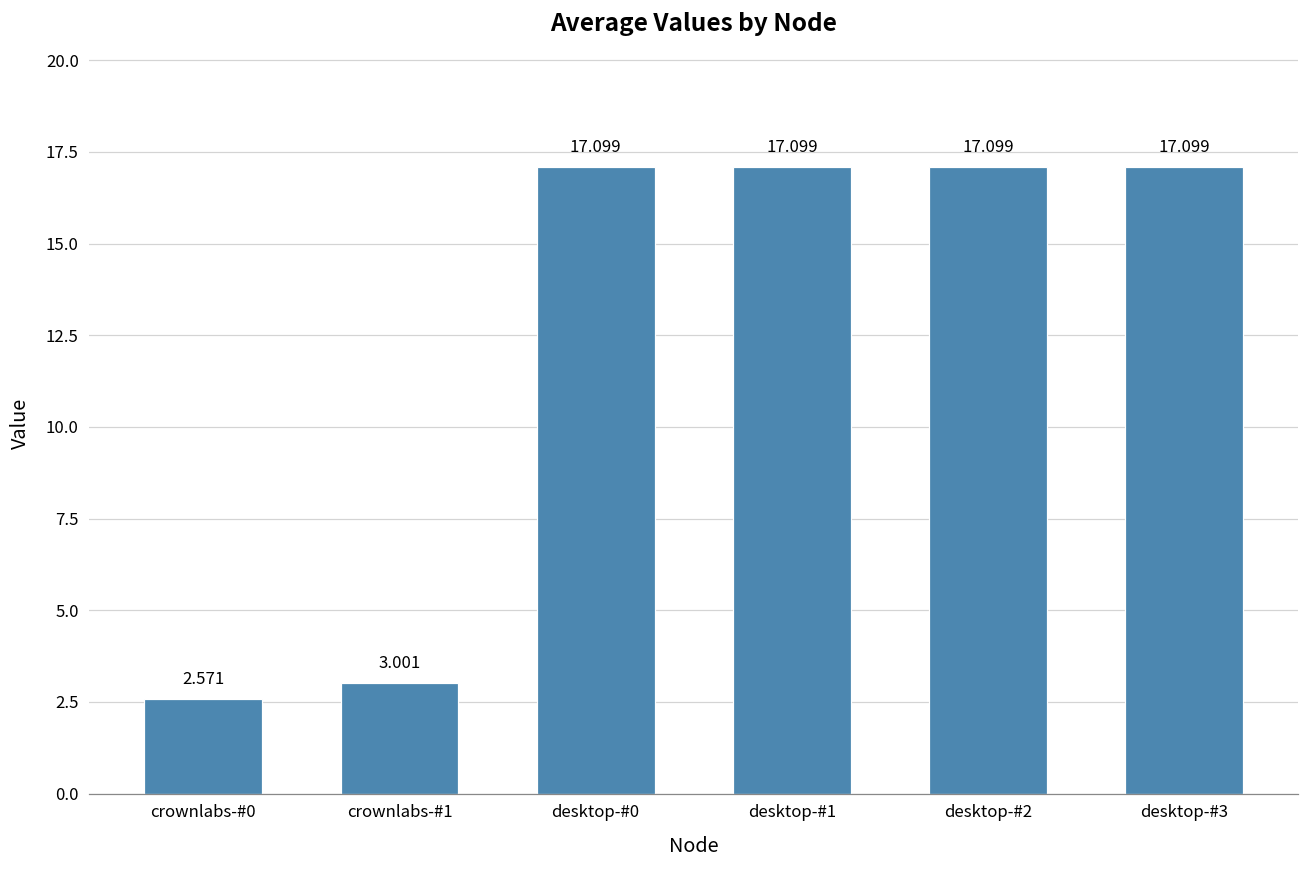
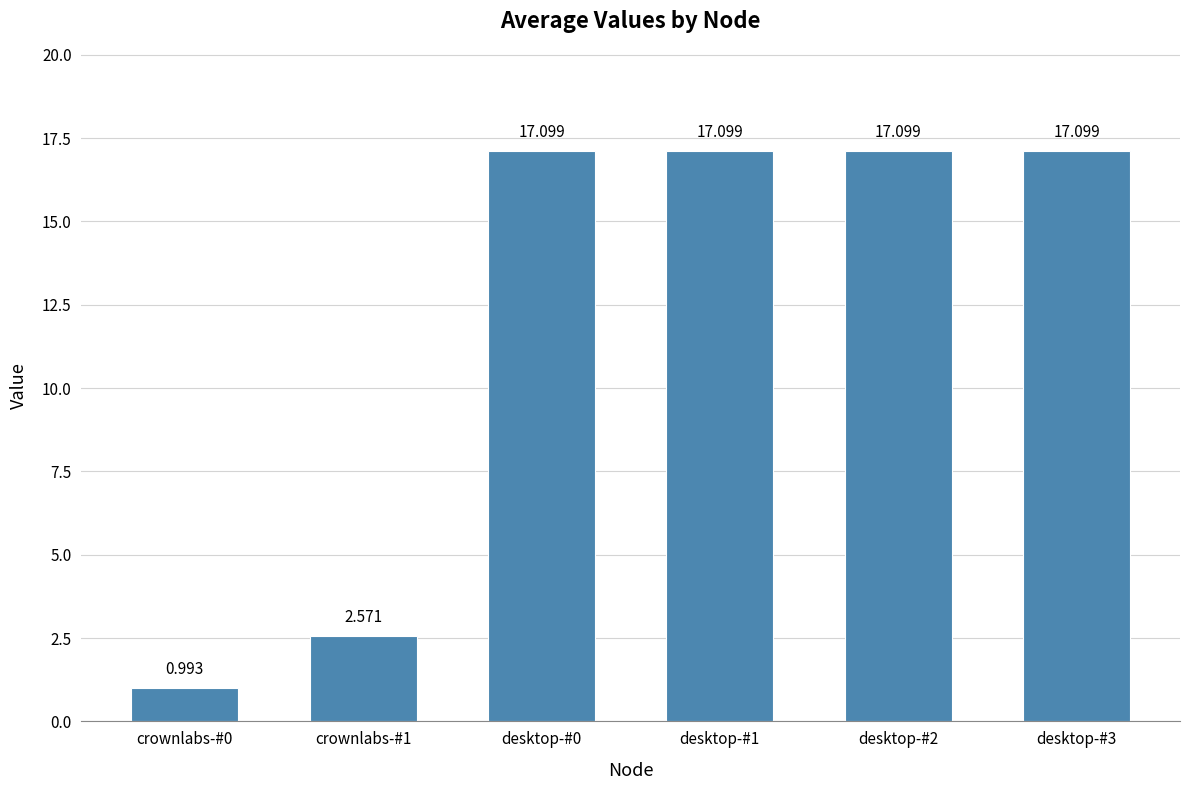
crownlabs-#0: 2.571 -> 0.993
crownlabs-#1: 3.001 -> 2.571
